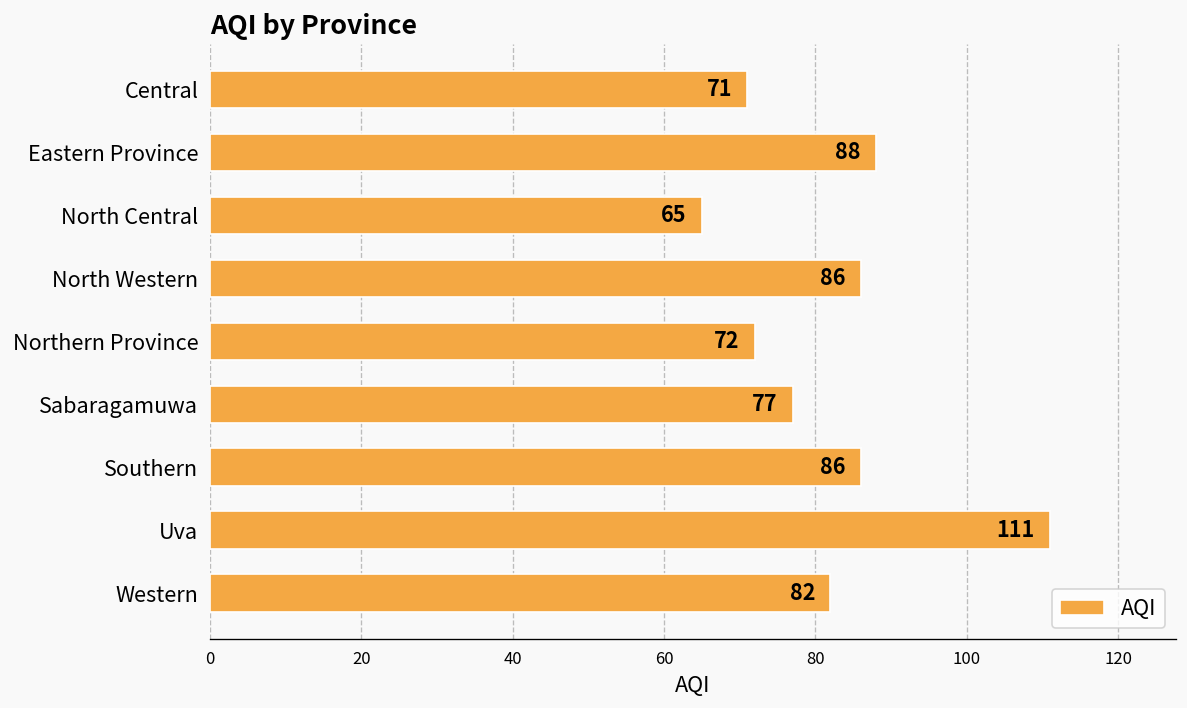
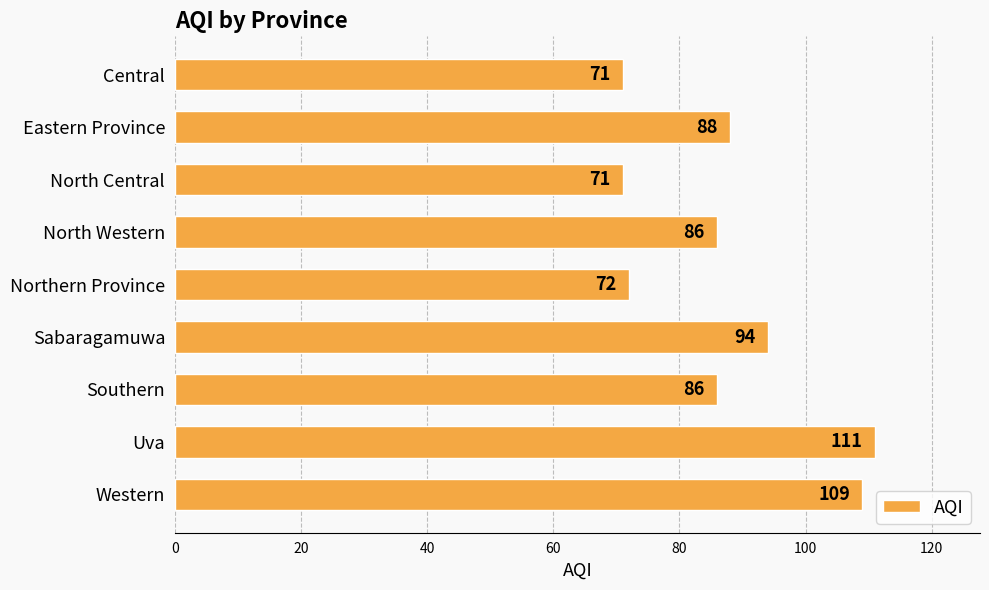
North Central: 65 -> 71
Sabaragamuwa: 77 -> 94
Western: 82 -> 109
